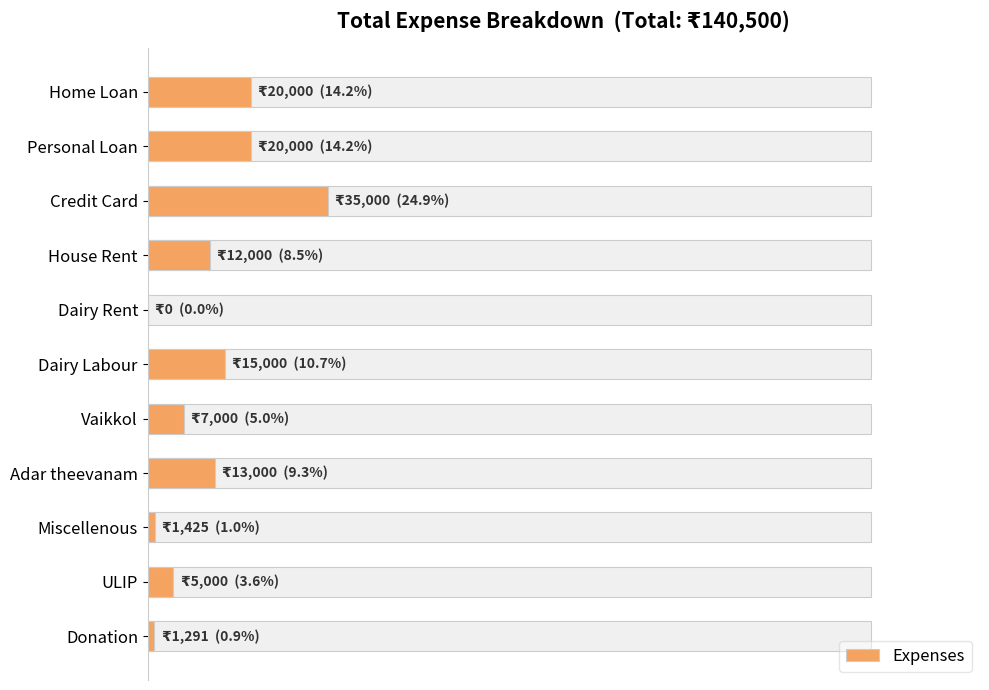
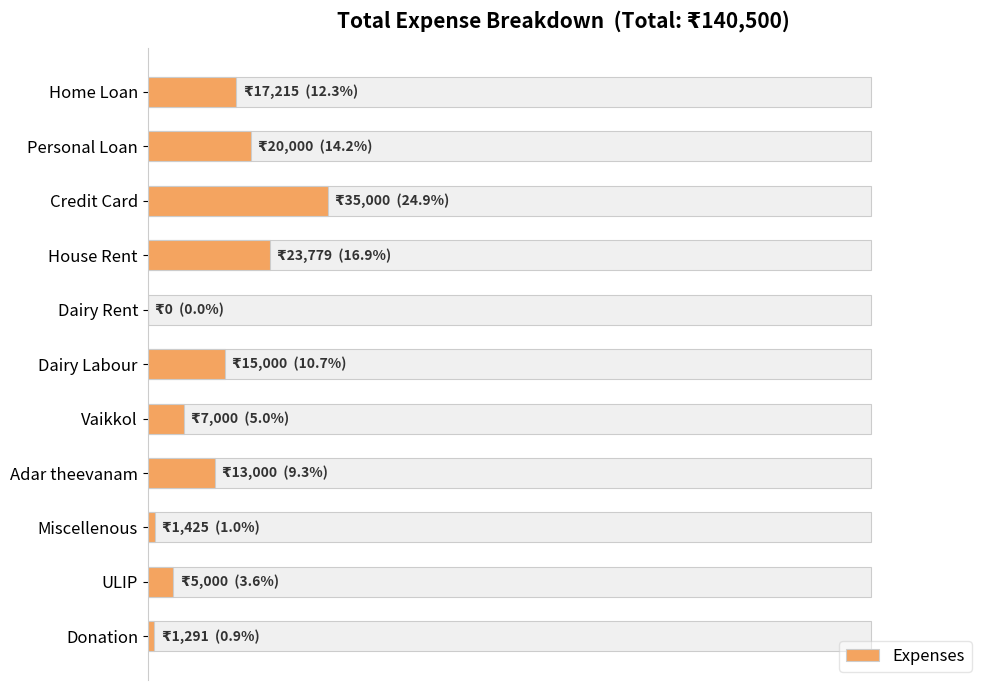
Expenses, Home Loan: 20,000 (14.2%) -> 17,215 (12.3%)
Expenses, House Rent: 12,000 (8.5%) -> 23,779 (16.9%)
